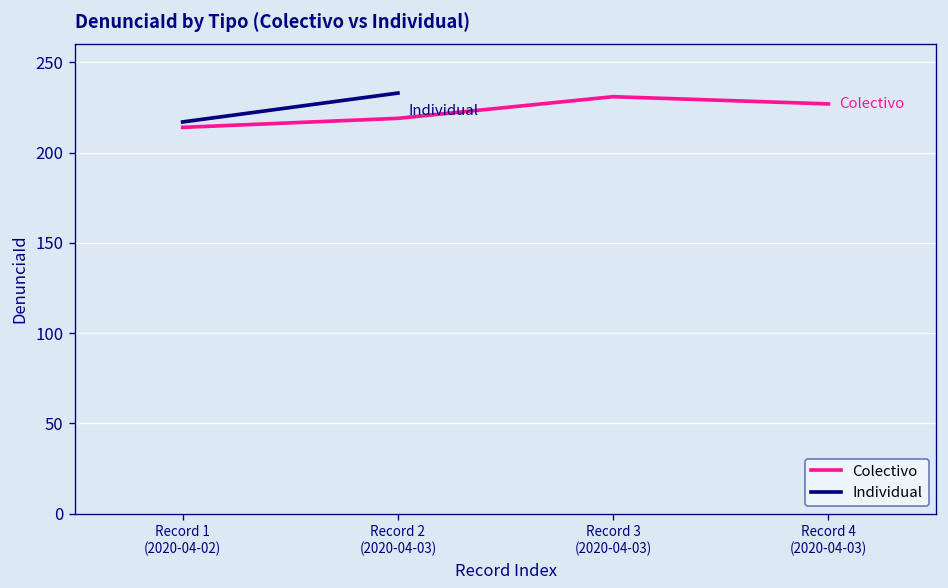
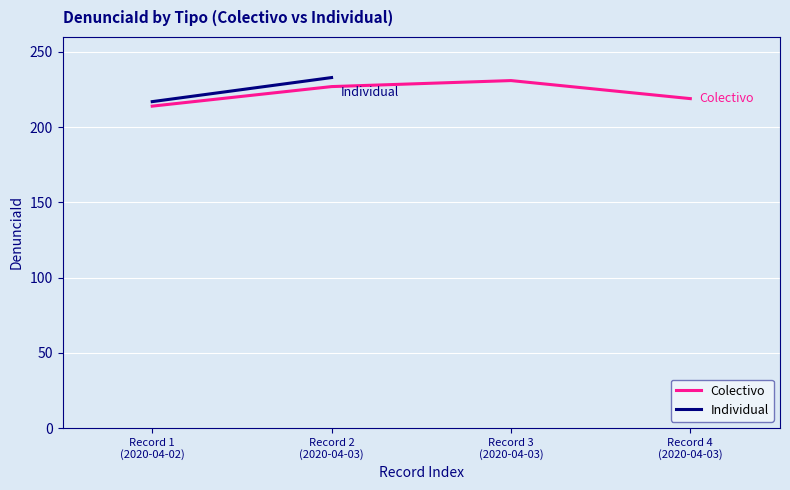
Colectivo, Record 2 (2020-04-03): 219 -> 227
Colectivo, Record 4 (2020-04-03): 227 -> 219
